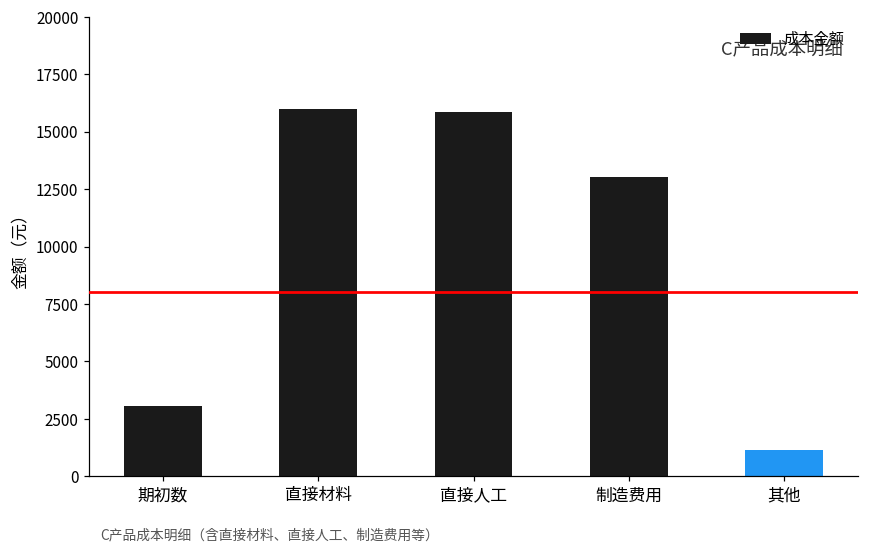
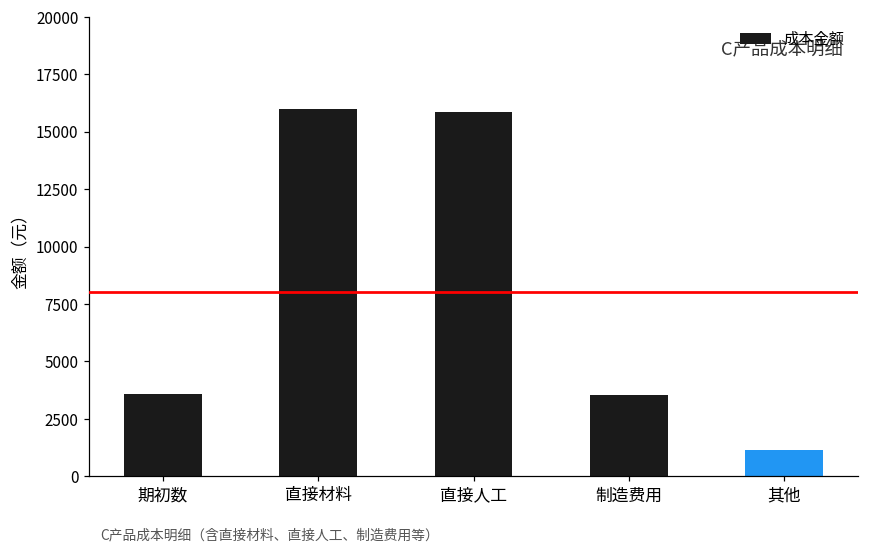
期初数: 3100 -> 3600
制造费用: 13000 -> 3600
